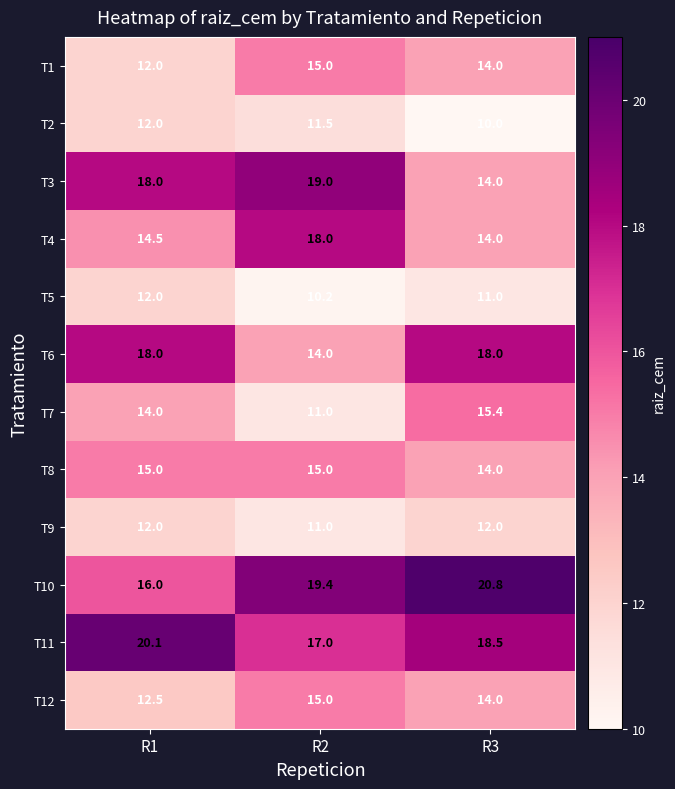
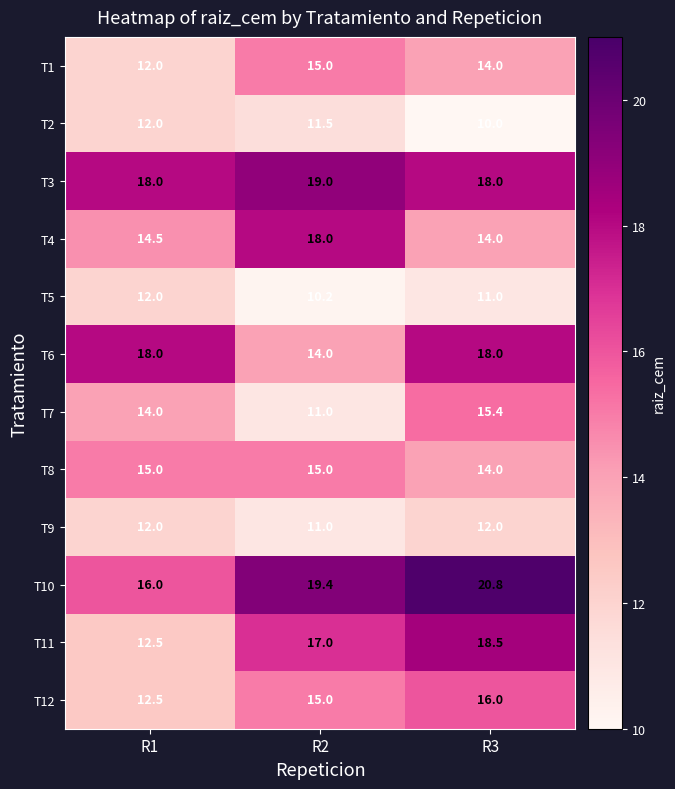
T3, R3: 14.0 -> 18.0
T11, R1: 20.1 -> 12.5
T12, R3: 14.0 -> 16.0
